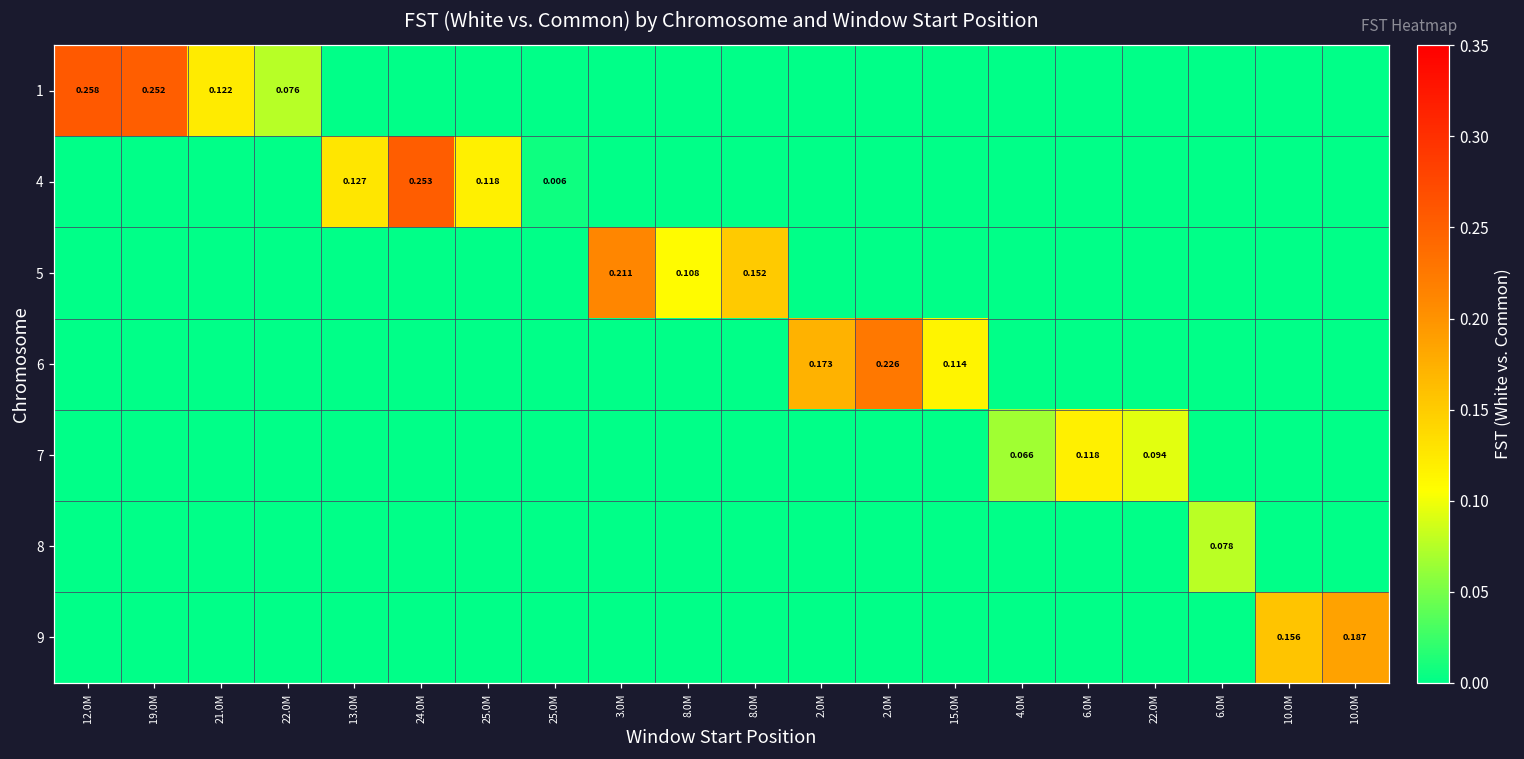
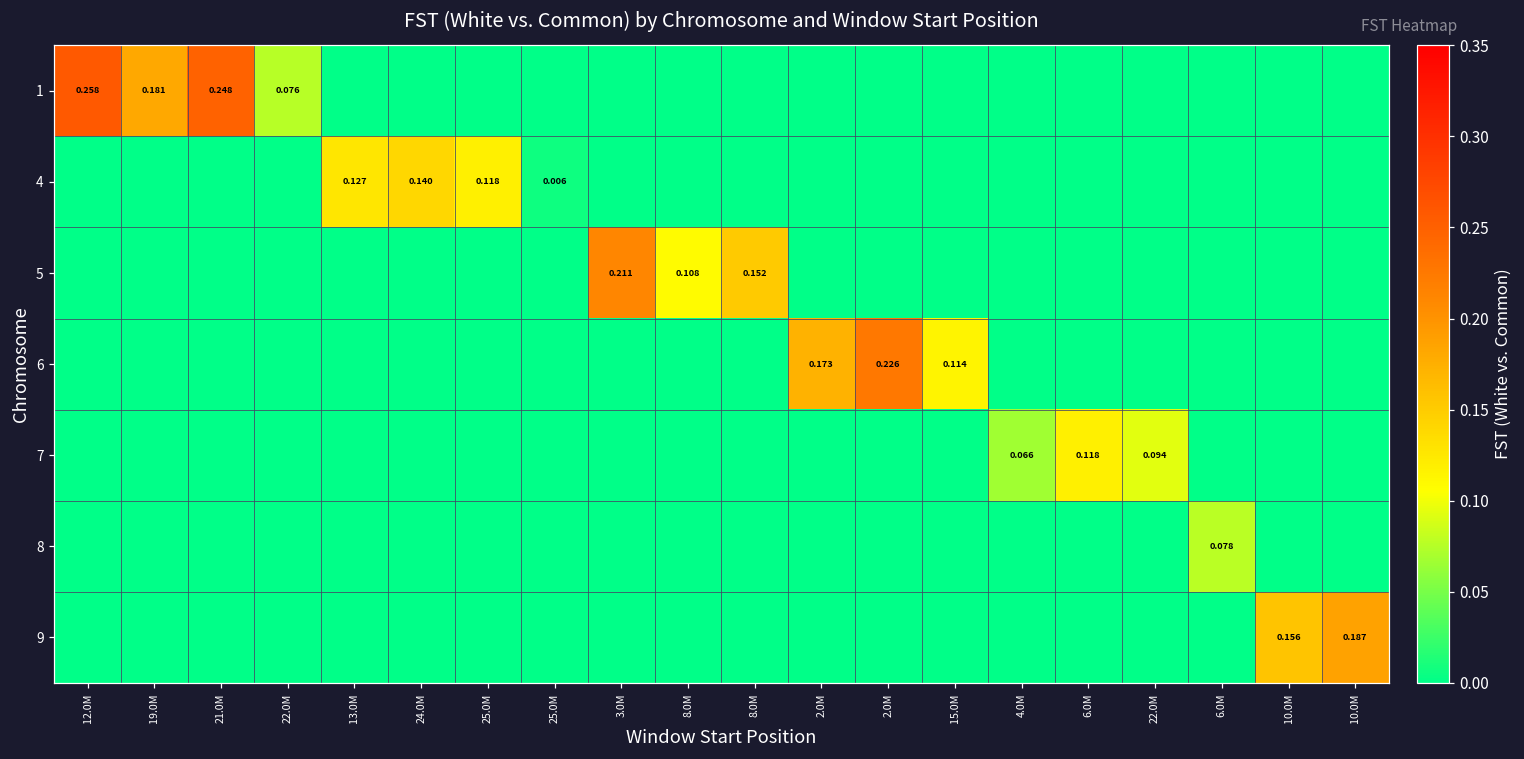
1, 19.0M: 0.252 -> 0.181
1, 21.0M: 0.122 -> 0.248
4, 24.0M: 0.253 -> 0.140
